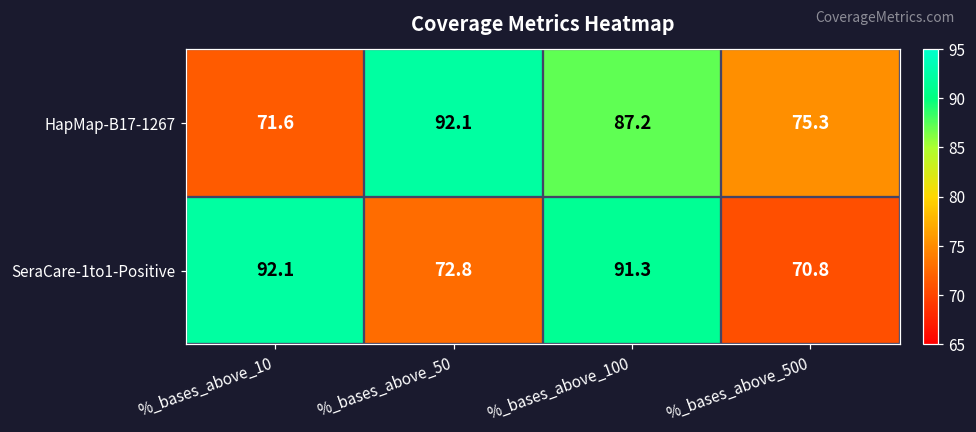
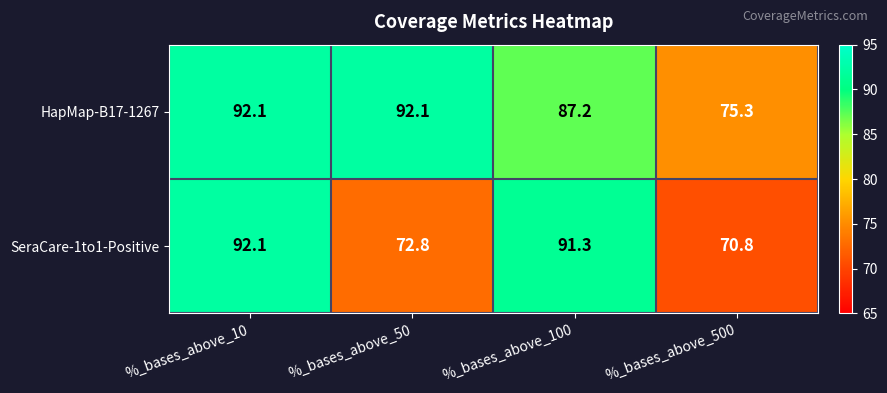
HapMap-B17-1267, %_bases_above_10: 71.6 -> 92.1
